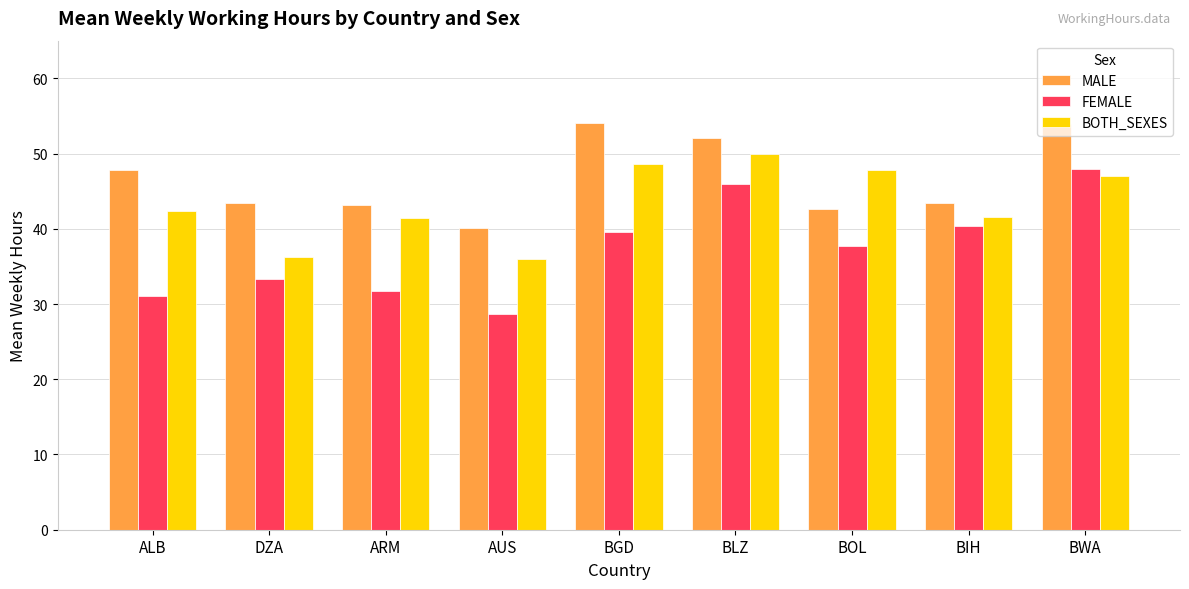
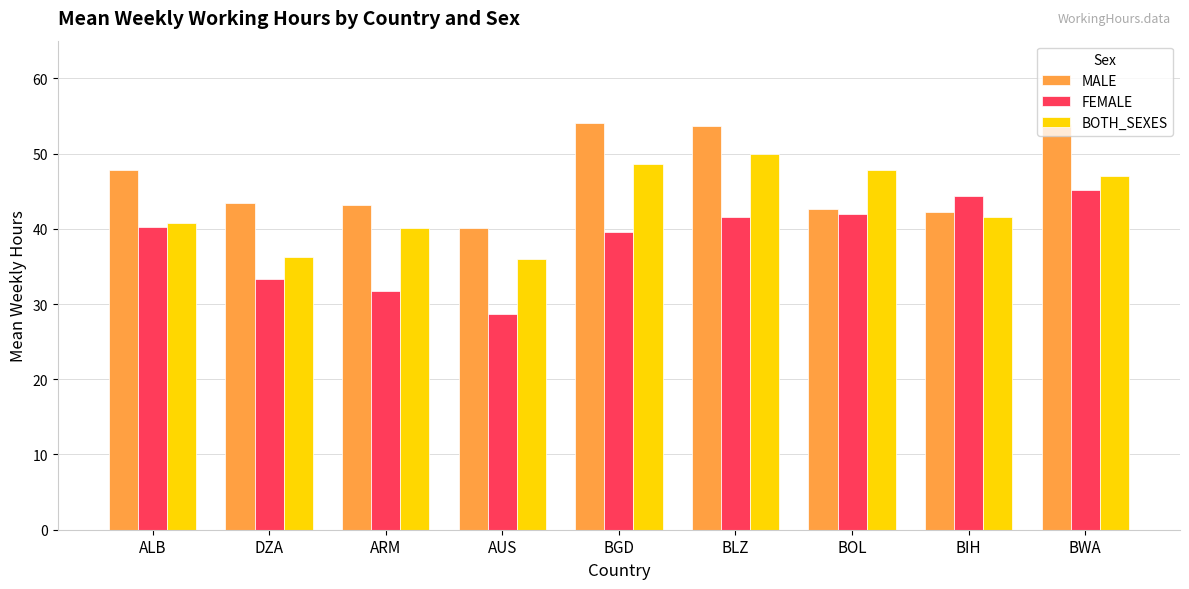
FEMALE, ALB: 31 -> 40
BOTH_SEXES, ALB: 42 -> 41
BOTH_SEXES, ARM: 41 -> 40
MALE, BLZ: 52 -> 54
FEMALE, BLZ: 46 -> 42
FEMALE, BOL: 38 -> 42
MALE, BIH: 43 -> 42
FEMALE, BIH: 40 -> 44
FEMALE, BWA: 48 -> 45
